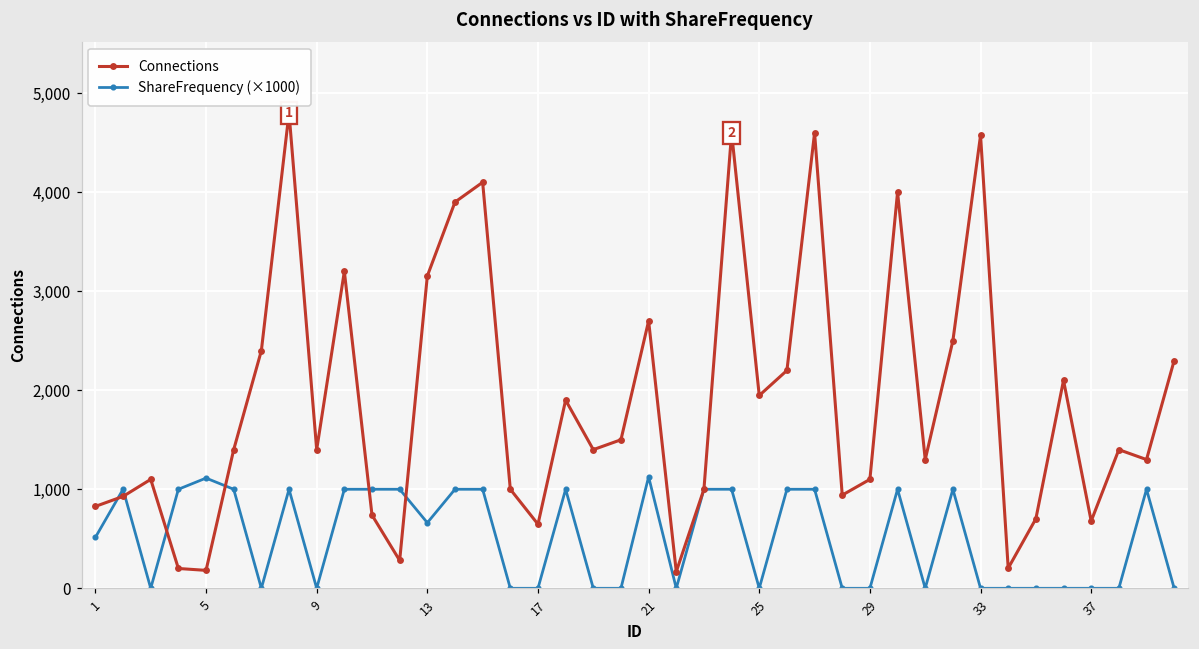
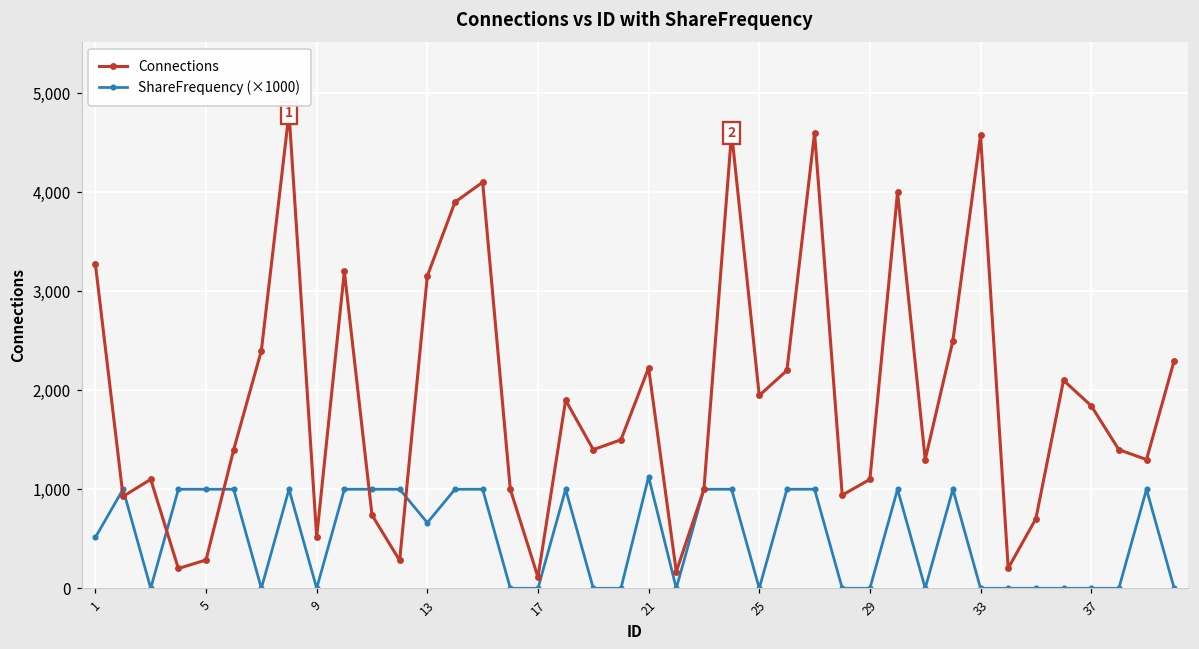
Connections, 1: 800 -> 3,300
Connections, 5: 200 -> 300
ShareFrequency (×1000), 5: 1,100 -> 1,000
Connections, 9: 1,400 -> 500
Connections, 17: 600 -> 100
Connections, 21: 2,700 -> 2,200
Connections, 37: 700 -> 1,800
